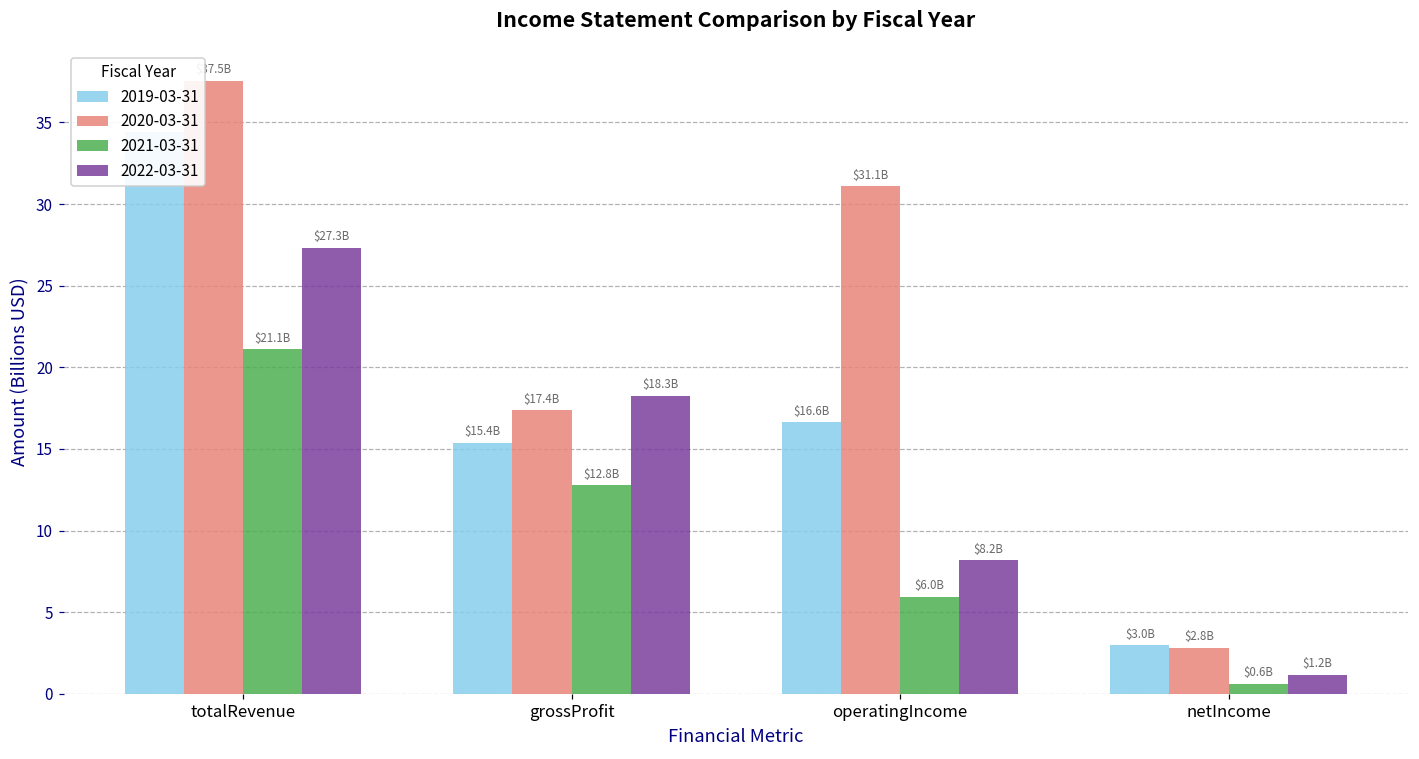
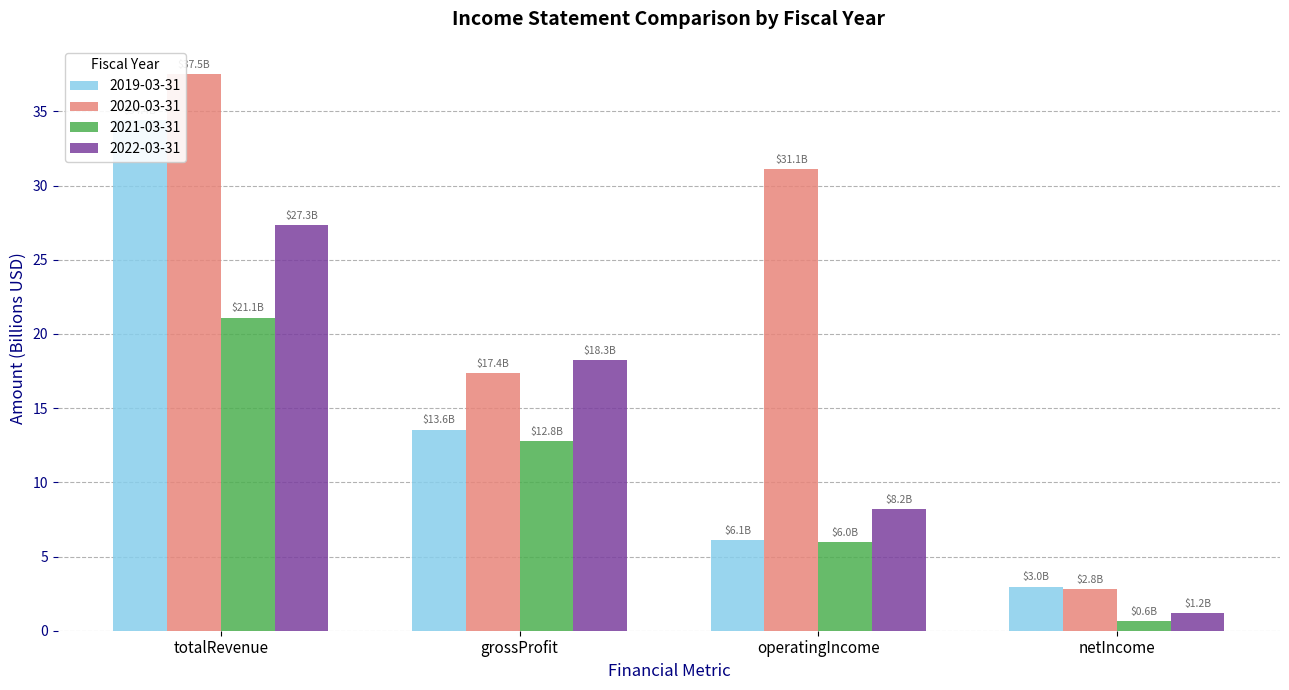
2019-03-31, grossProfit: $15.4B -> $13.6B
2019-03-31, operatingIncome: $16.6B -> $6.1B
